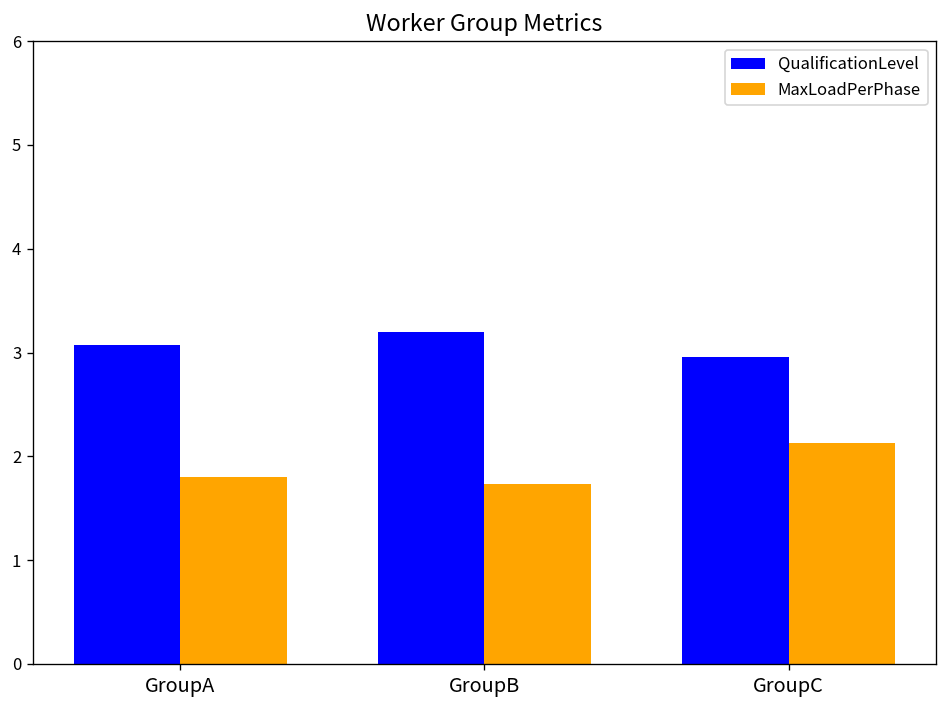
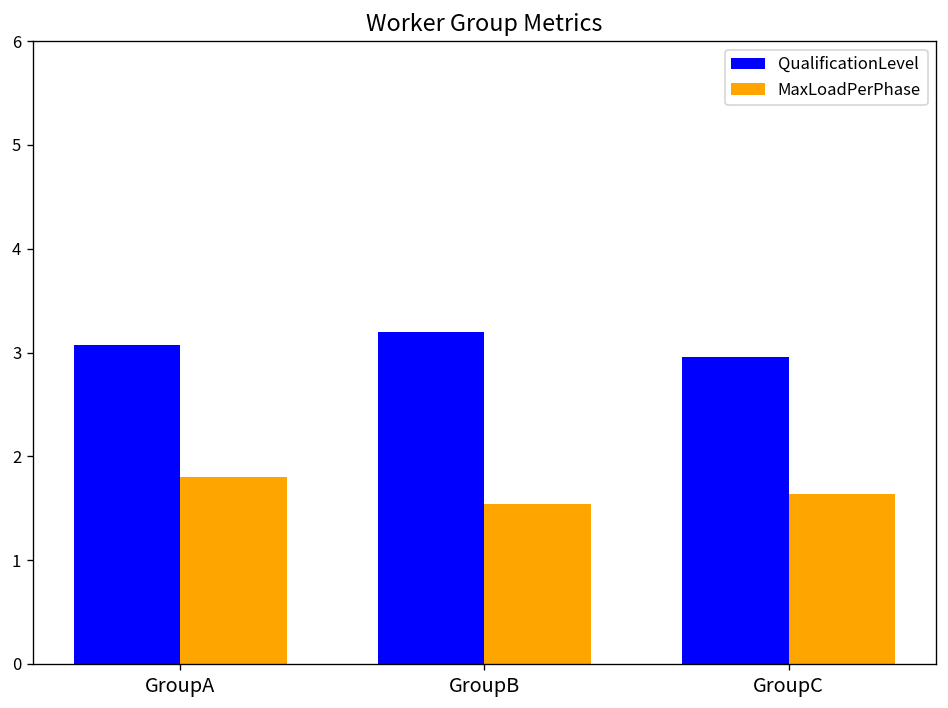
MaxLoadPerPhase, GroupB: 1.7 -> 1.5
MaxLoadPerPhase, GroupC: 2.1 -> 1.6
